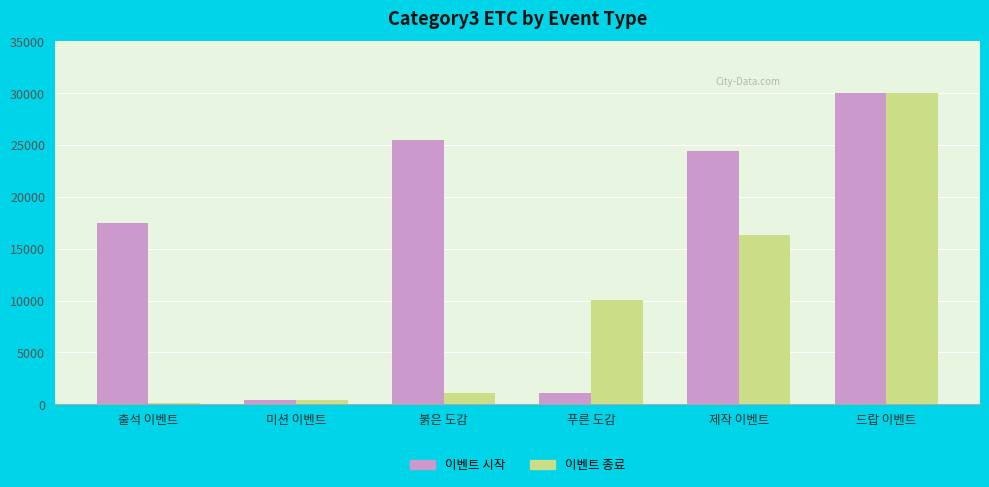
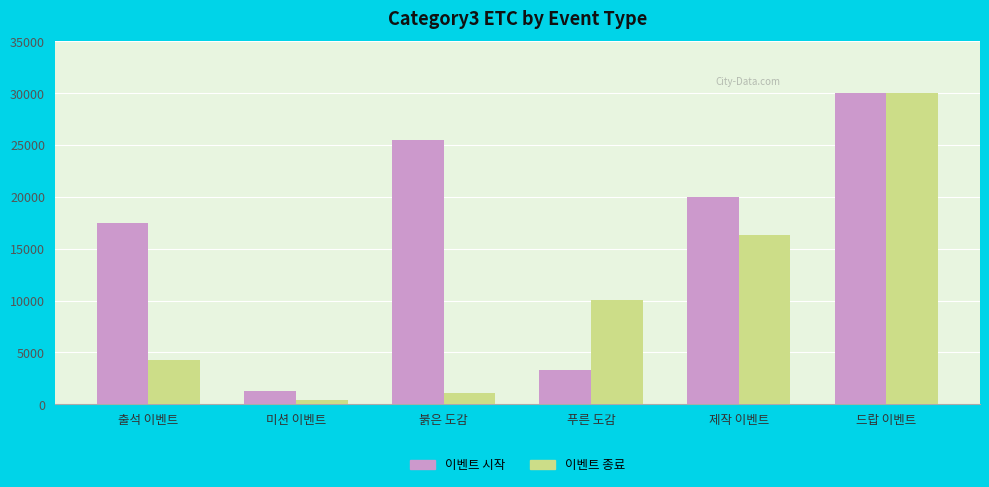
이벤트 종료, 출석 이벤트: 200 -> 4300
이벤트 시작, 미션 이벤트: 400 -> 1300
이벤트 시작, 푸른 도감: 1100 -> 3300
이벤트 시작, 제작 이벤트: 24500 -> 20000
